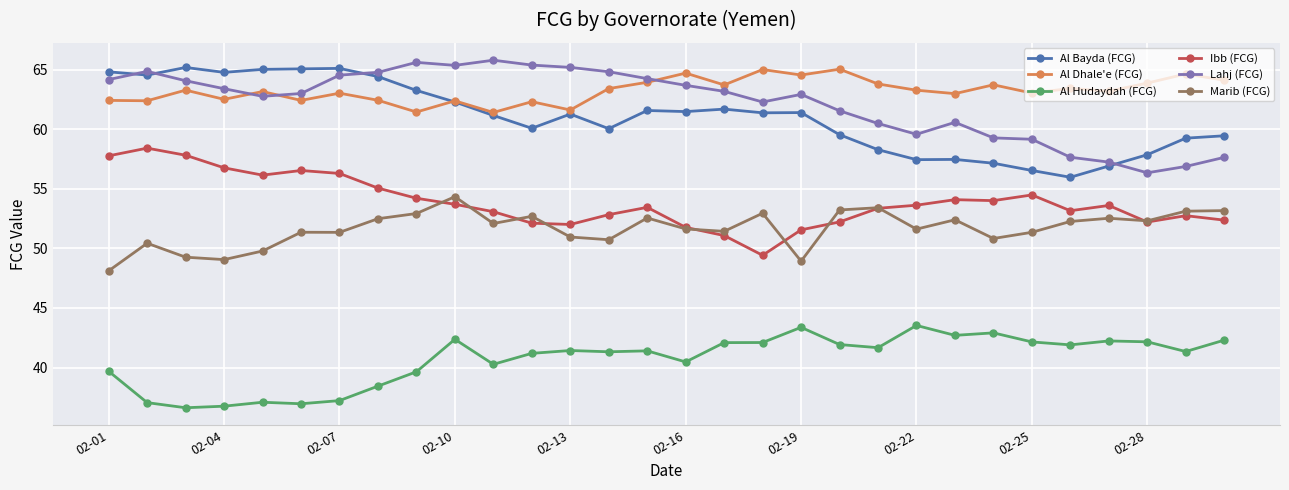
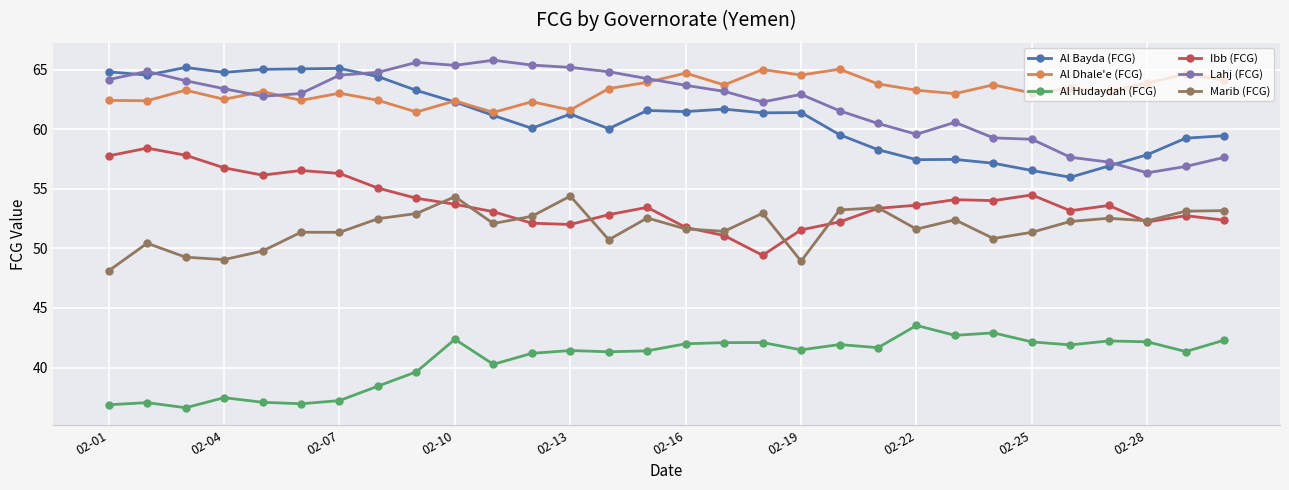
Al Hudaydah (FCG), 02-01: 39.7 -> 36.9
Al Hudaydah (FCG), 02-04: 36.8 -> 37.5
Marib (FCG), 02-13: 50.9 -> 54.4
Al Hudaydah (FCG), 02-16: 40.5 -> 42.0
Al Hudaydah (FCG), 02-19: 43.4 -> 41.5
